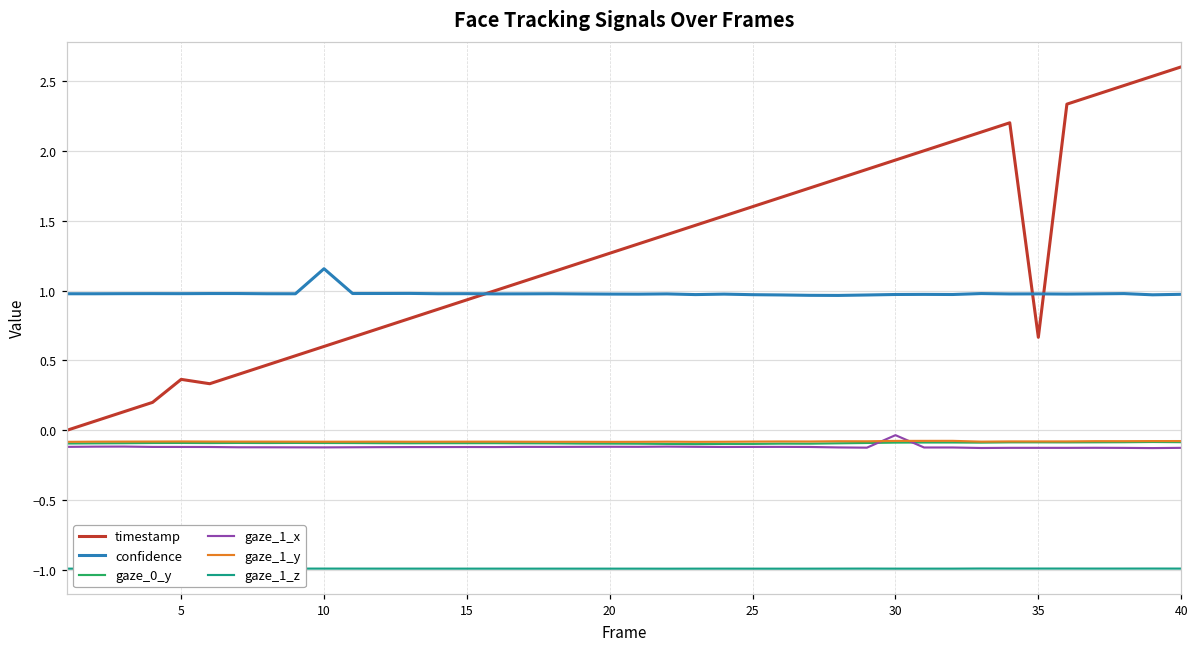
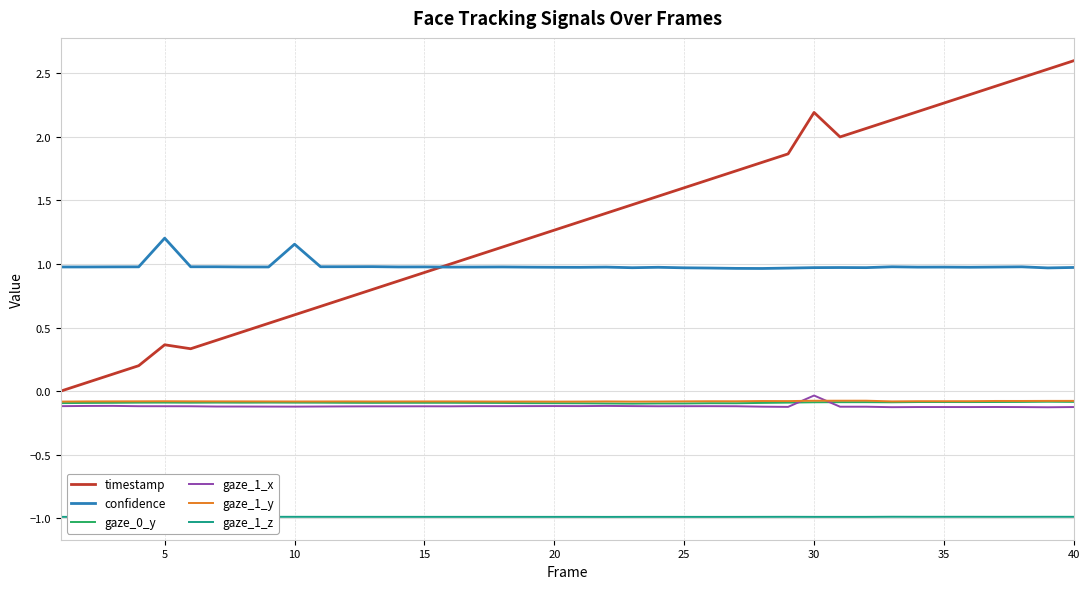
confidence, 5: 0.98 -> 1.20
timestamp, 30: 1.93 -> 2.19
timestamp, 35: 0.67 -> 2.27
